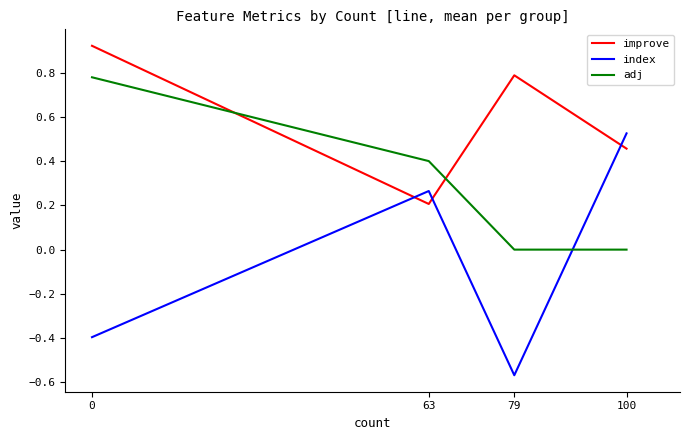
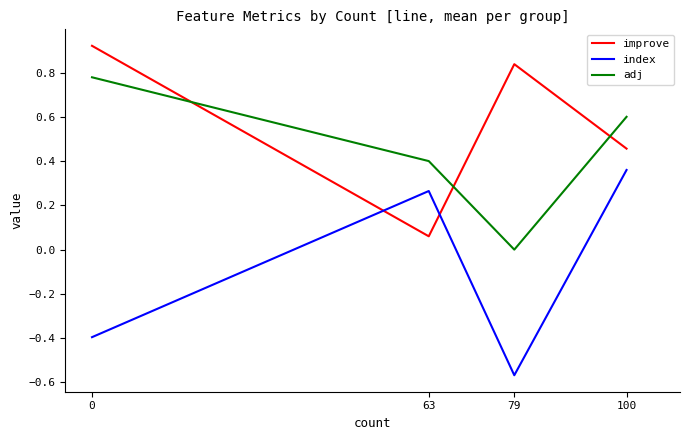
improve, 63: 0.21 -> 0.06
improve, 79: 0.79 -> 0.84
index, 100: 0.53 -> 0.36
adj, 100: 0.0 -> 0.6
